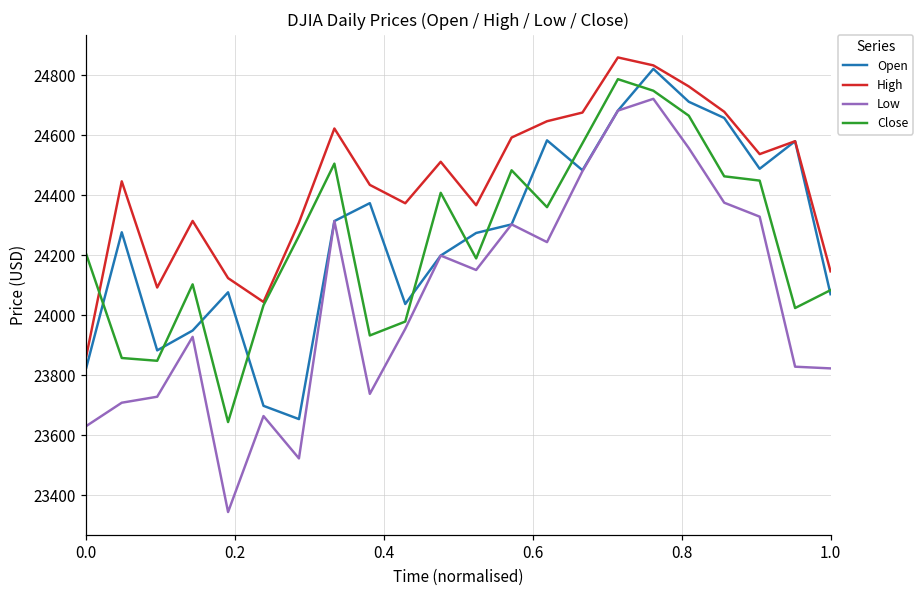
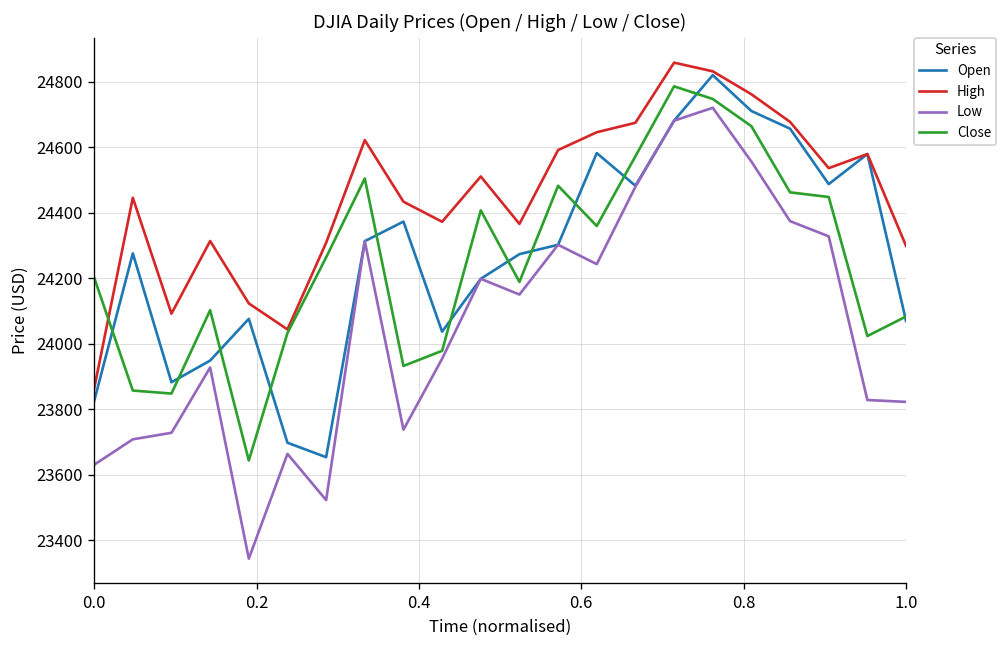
High, 1.0: 24150 -> 24300
